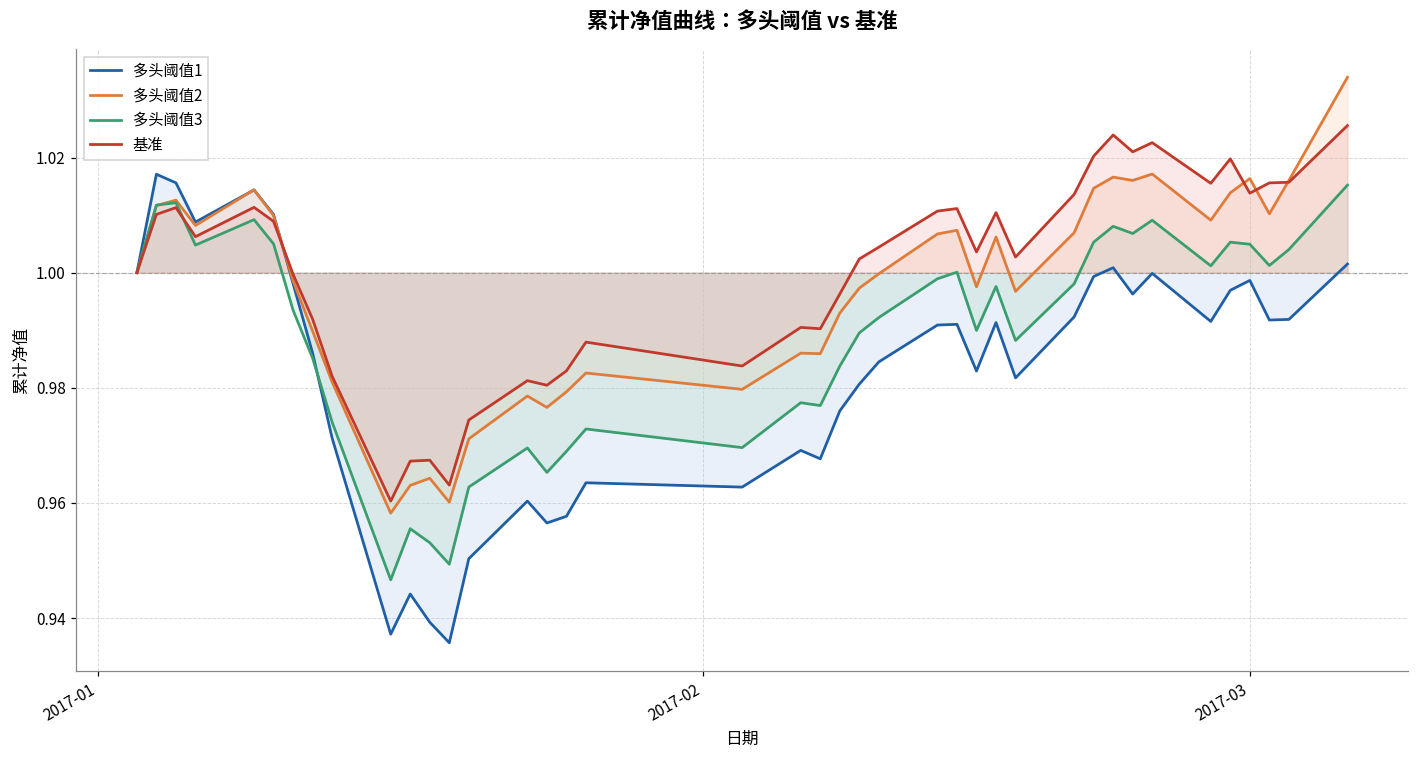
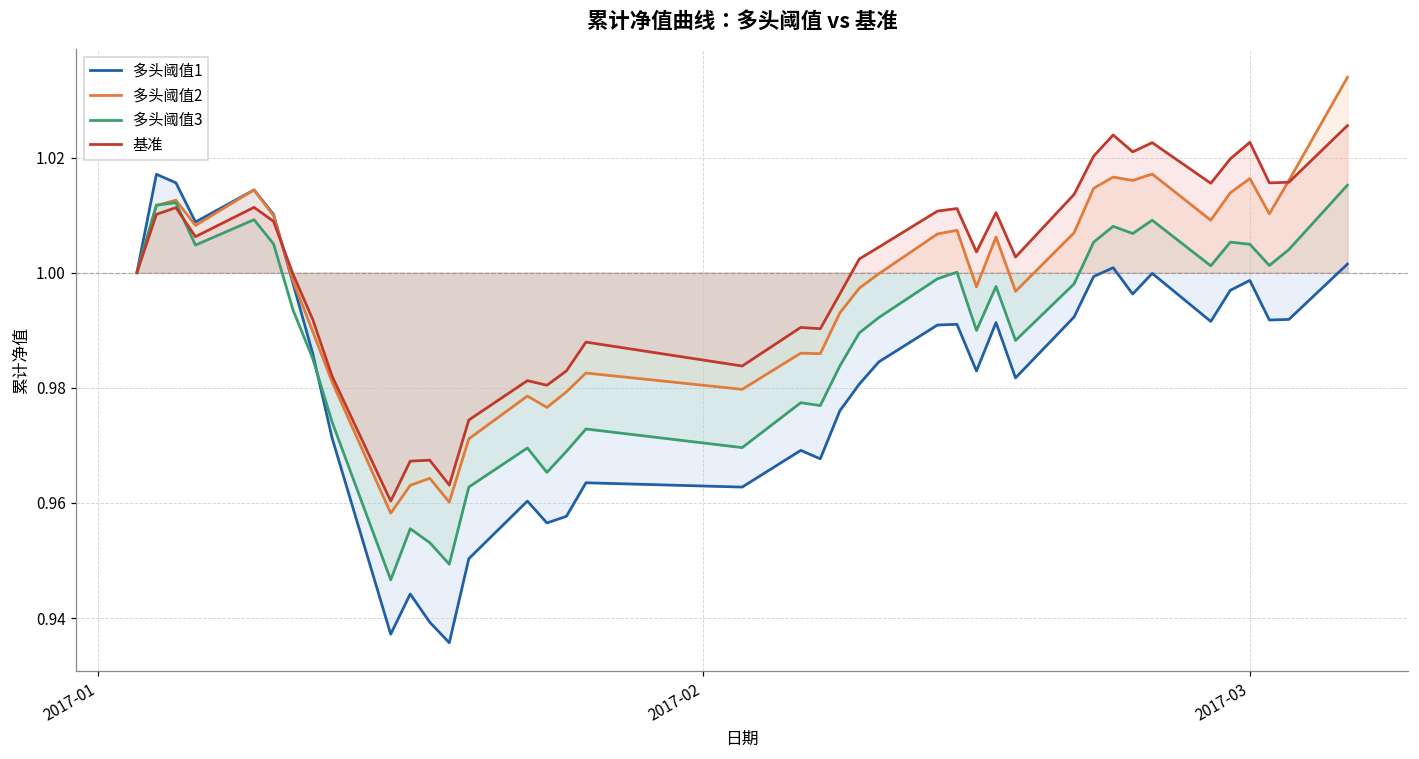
基准, 2017-03: 1.014 -> 1.023
